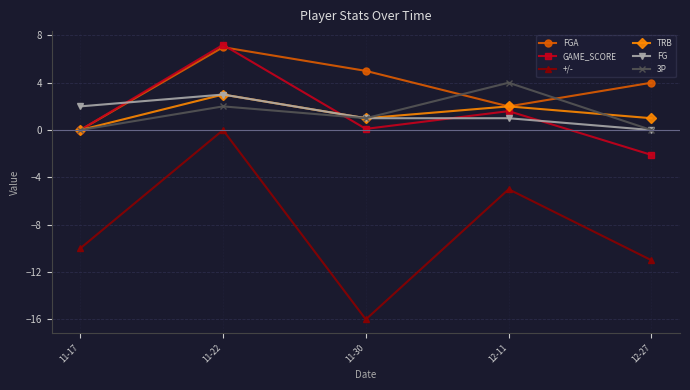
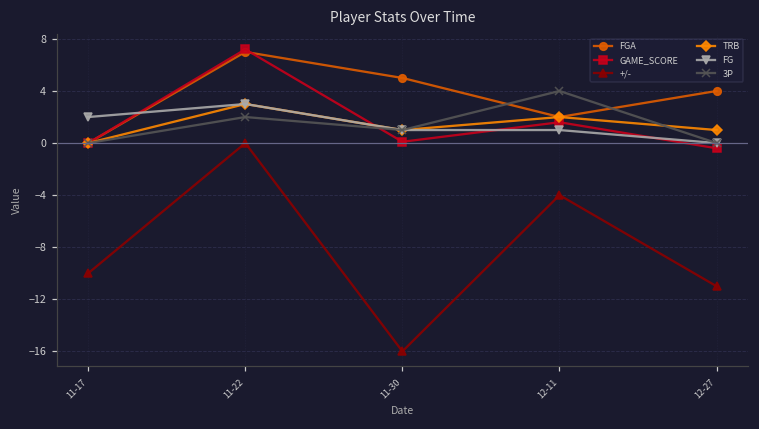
+/-, 12-11: -5 -> -4
GAME_SCORE, 12-27: -2.1 -> -0.4
